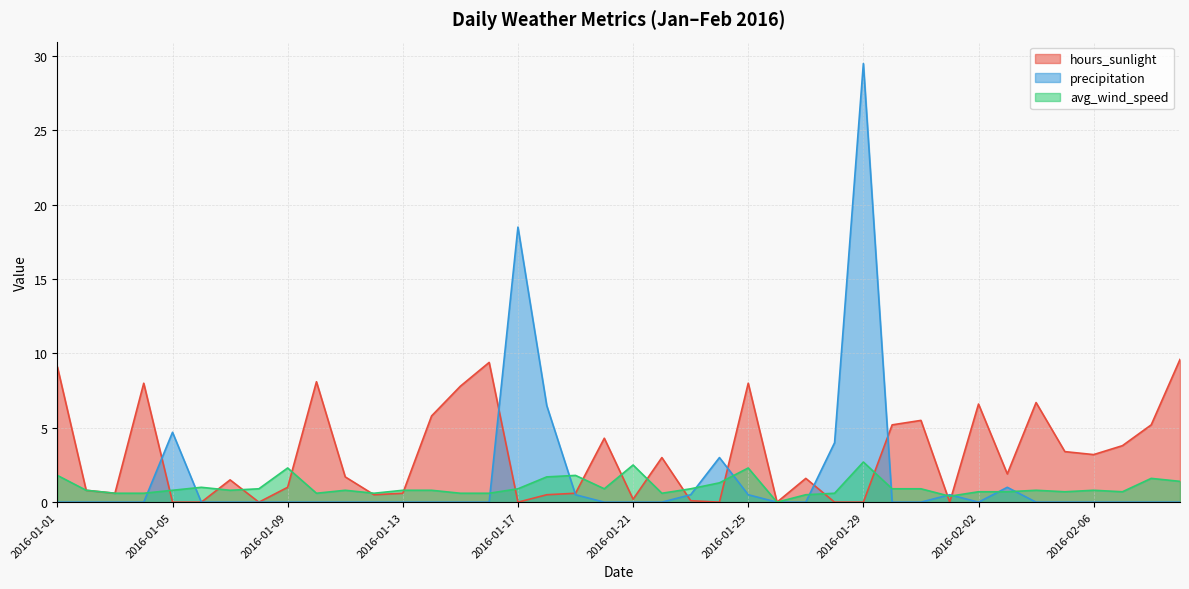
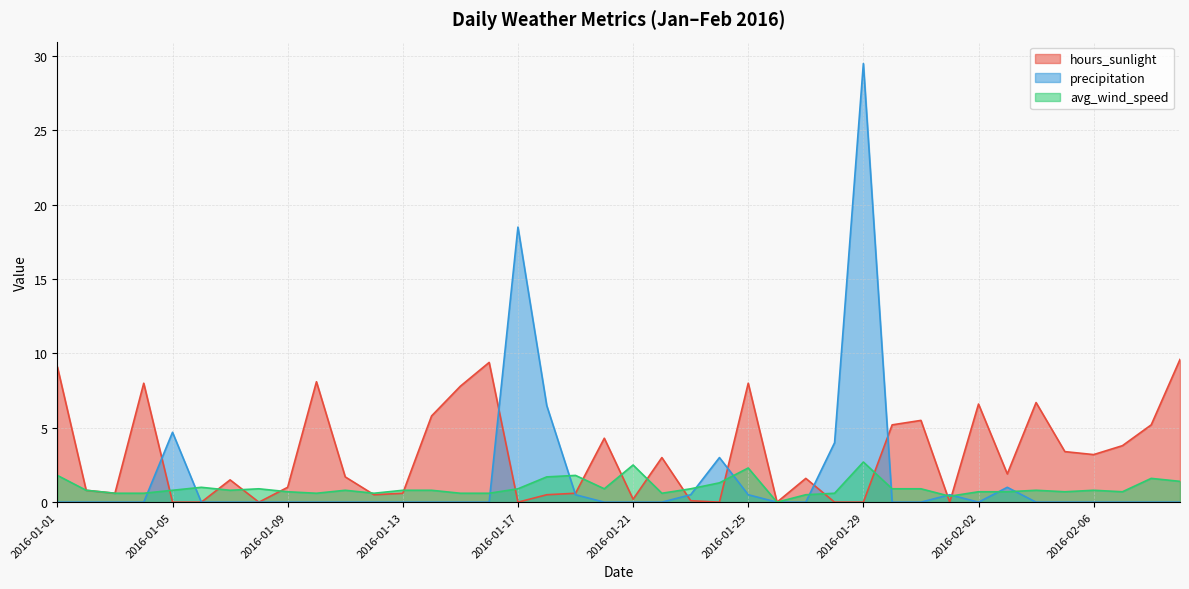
avg_wind_speed, 2016-01-09: 2.3 -> 0.7
